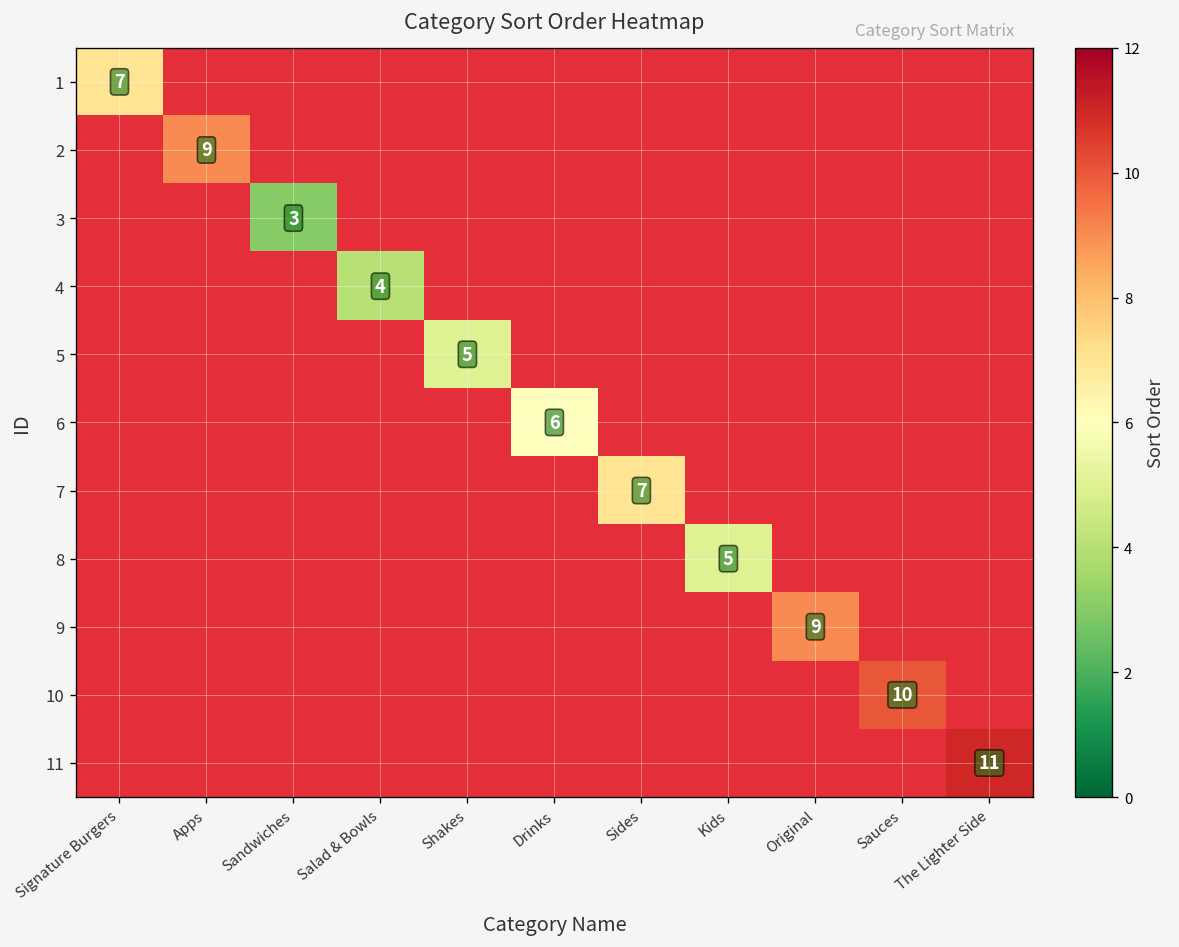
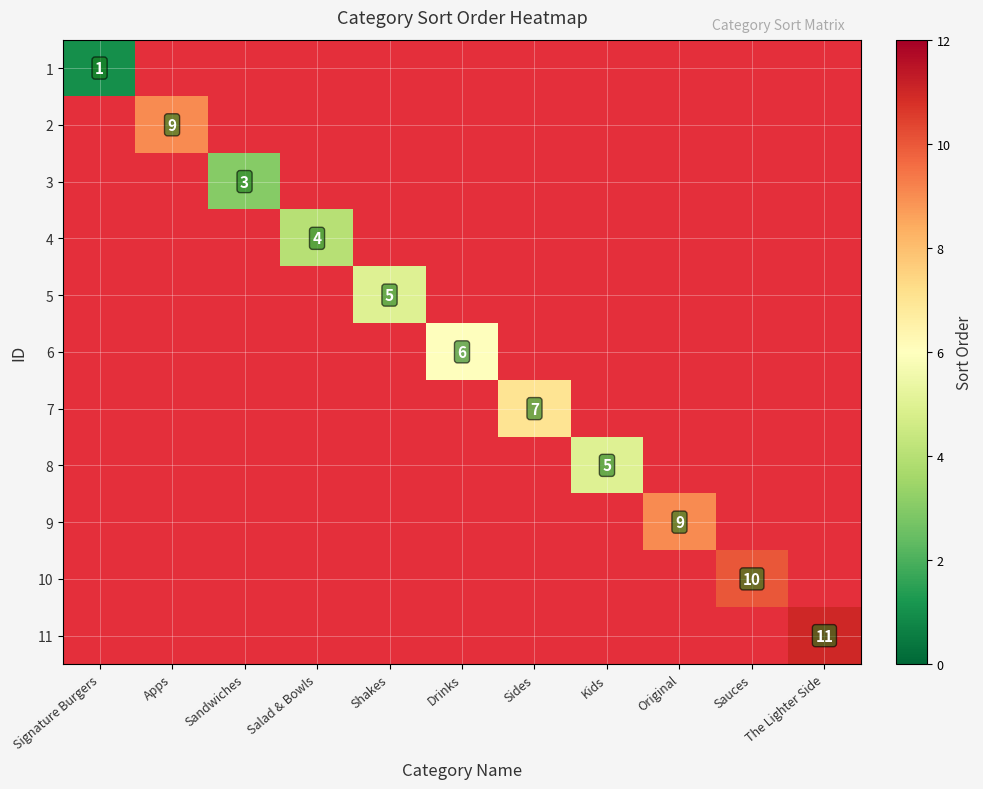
1, Signature Burgers: 7 -> 1
